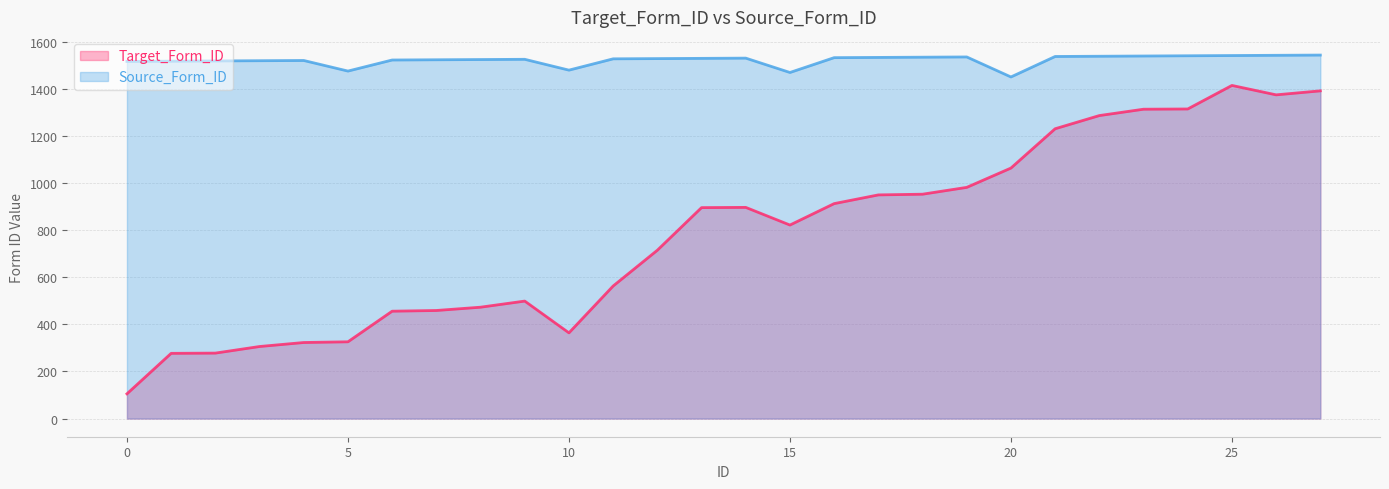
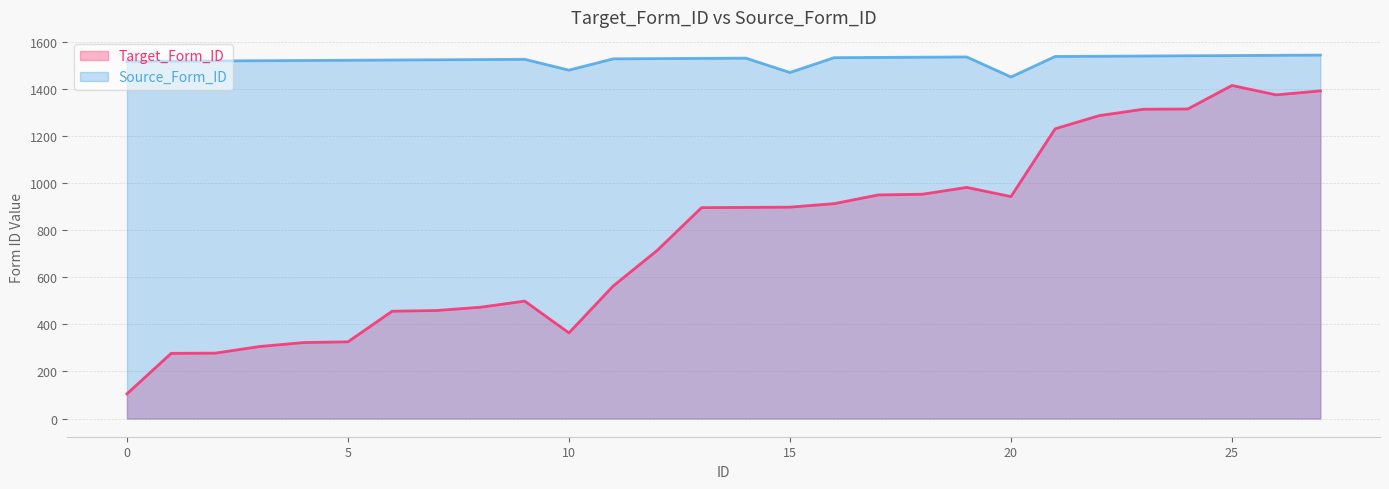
Source_Form_ID, 5: 1480 -> 1520
Target_Form_ID, 15: 820 -> 900
Target_Form_ID, 20: 1060 -> 940
